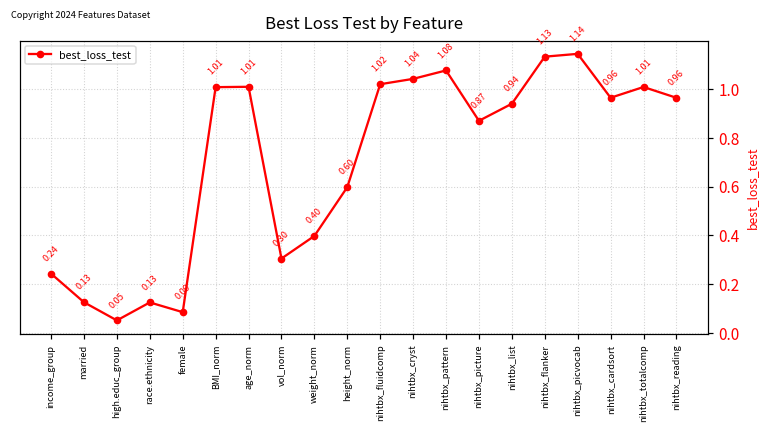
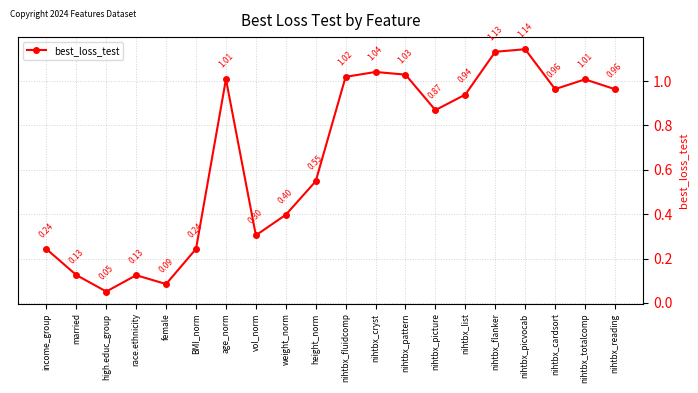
BMI_norm: 1.01 -> 0.24
height_norm: 0.60 -> 0.55
nihtbx_pattern: 1.08 -> 1.03
